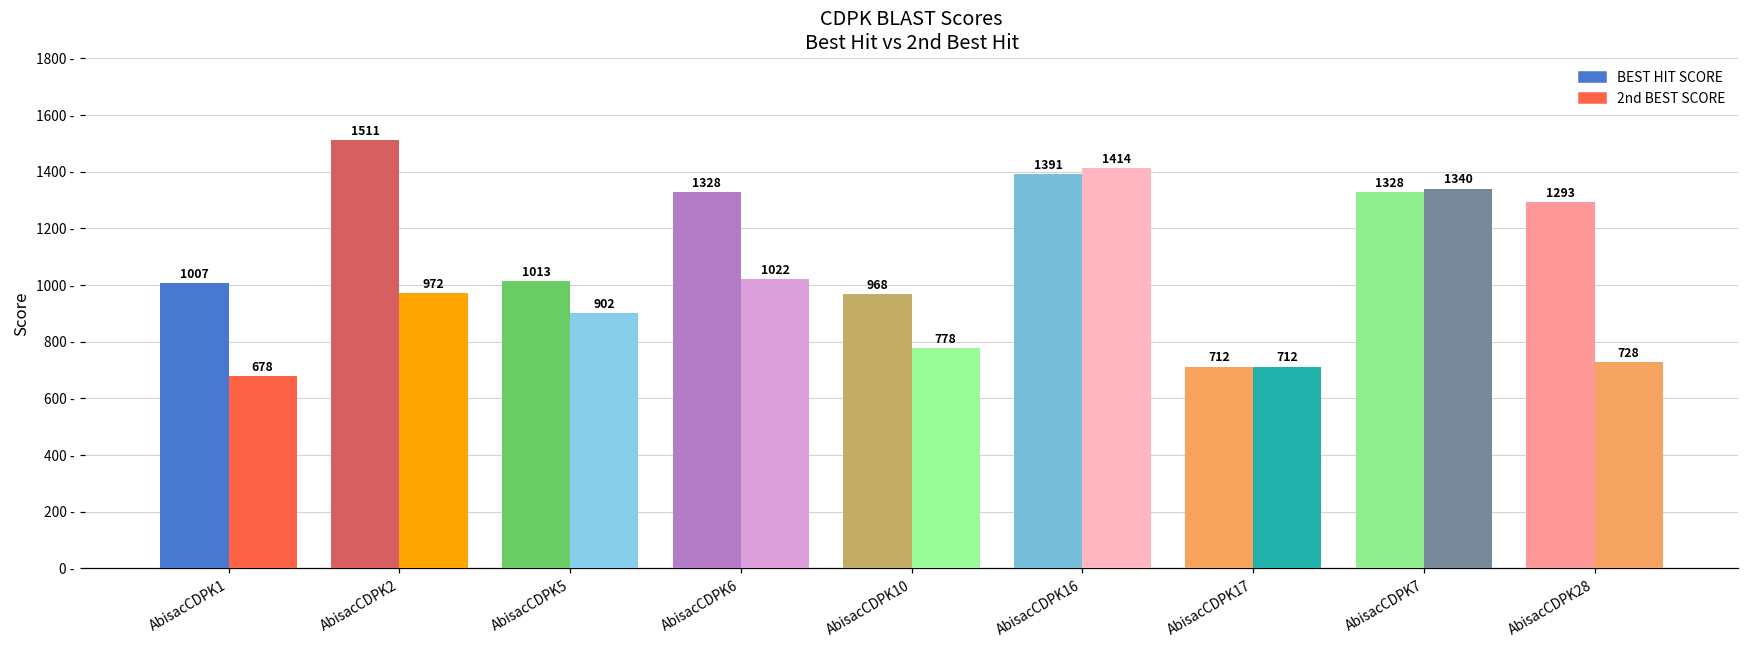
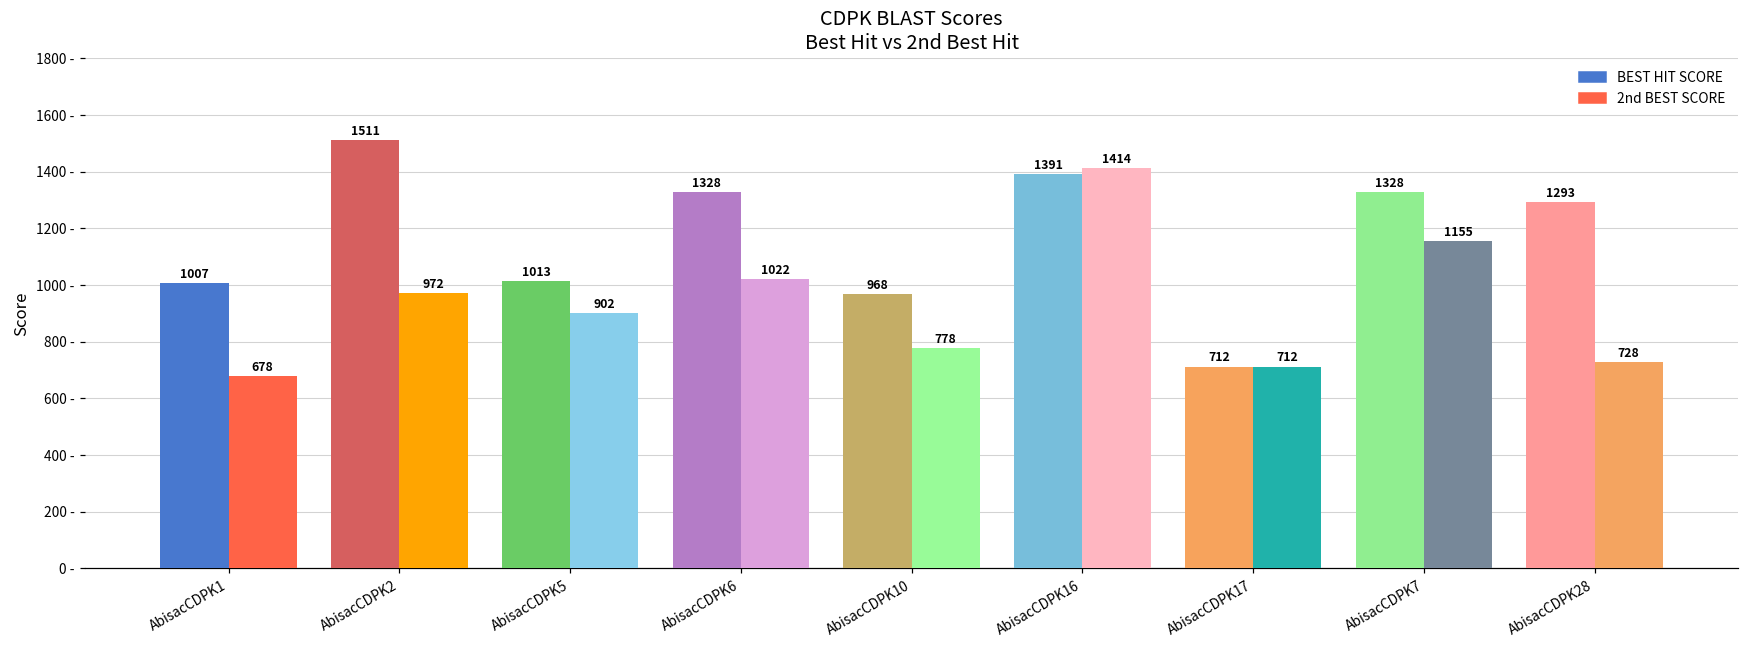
2nd BEST SCORE, AbisacCDPK7: 1340 -> 1155
